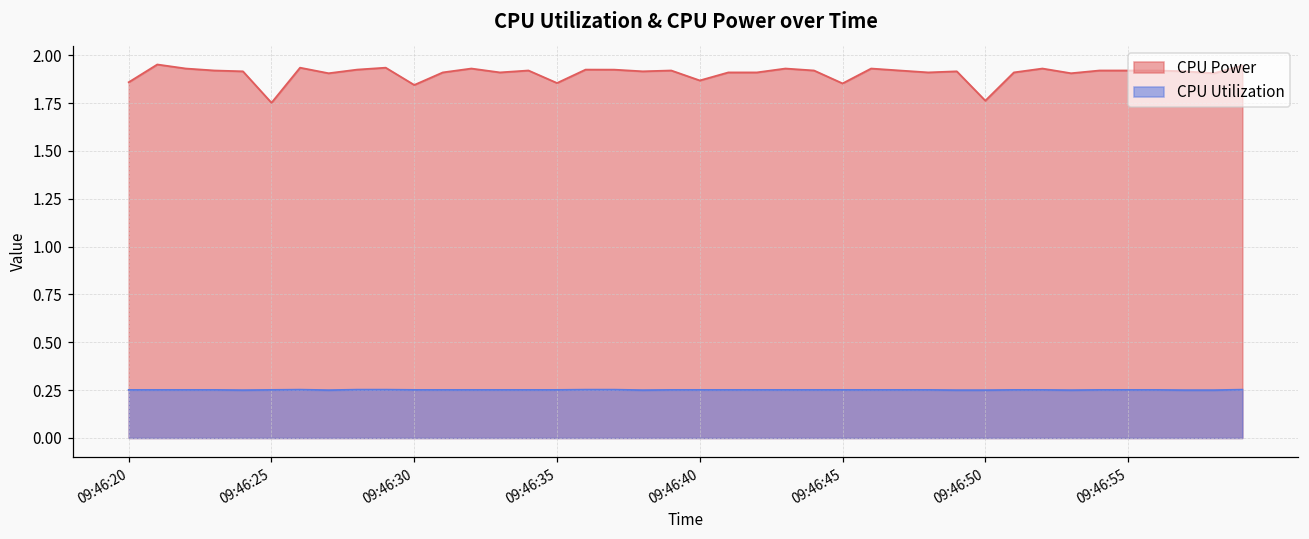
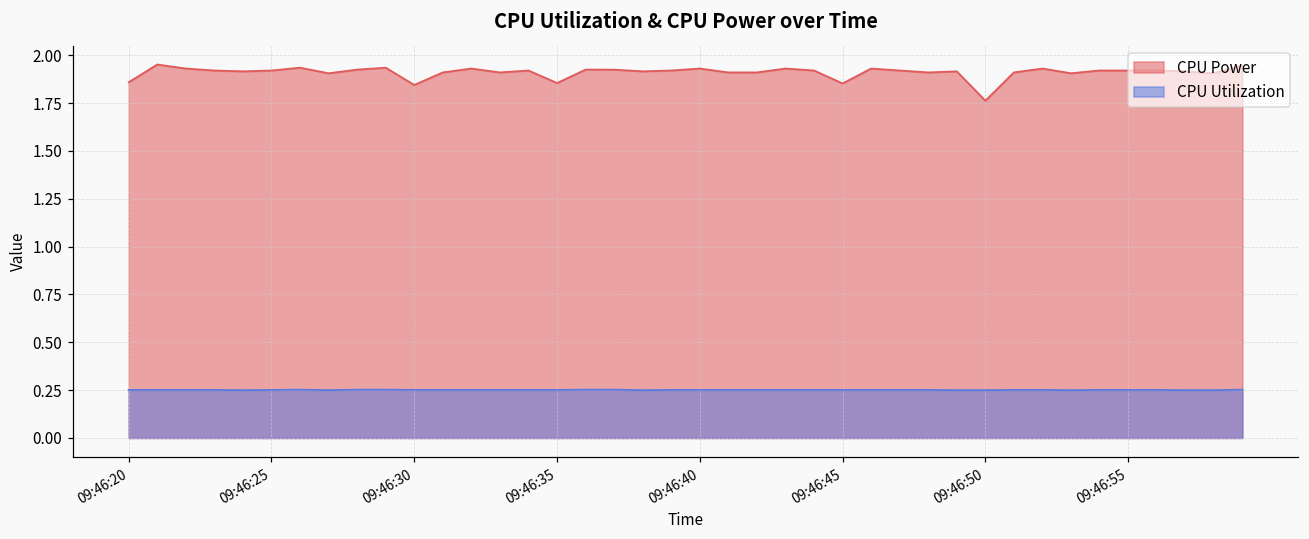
CPU Power, 09:46:25: 1.75 -> 1.92
CPU Power, 09:46:40: 1.87 -> 1.93
